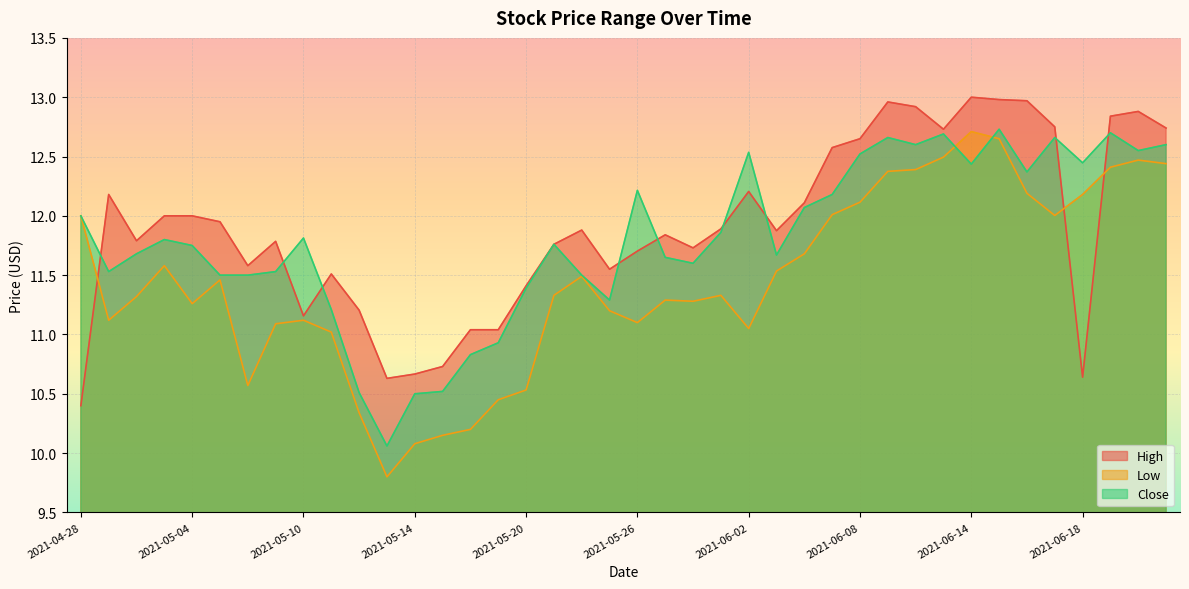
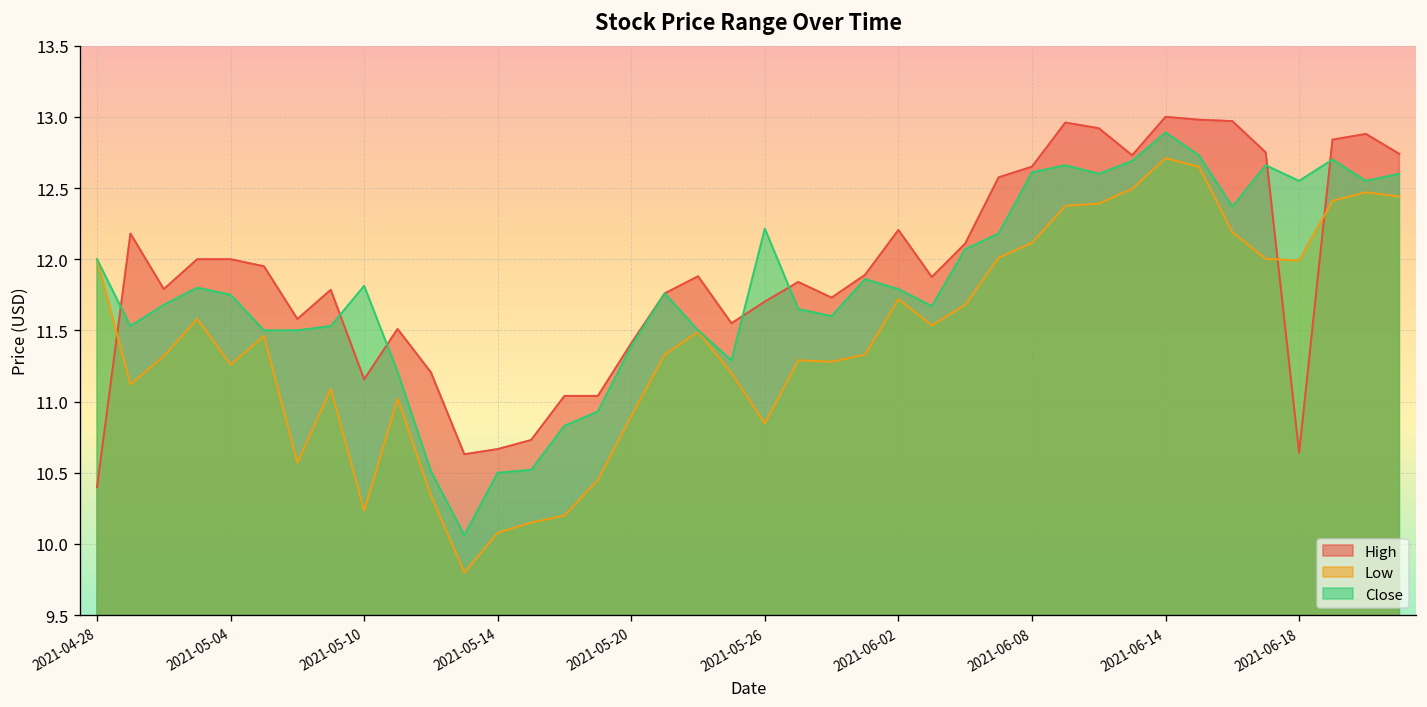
Low, 2021-05-10: 11.12 -> 10.23
Low, 2021-05-20: 10.53 -> 10.90
Low, 2021-05-26: 11.10 -> 10.85
Low, 2021-06-02: 11.05 -> 11.72
Close, 2021-06-02: 12.54 -> 11.79
Close, 2021-06-08: 12.52 -> 12.61
Close, 2021-06-14: 12.44 -> 12.89
Low, 2021-06-18: 12.18 -> 11.99
Close, 2021-06-18: 12.45 -> 12.55
